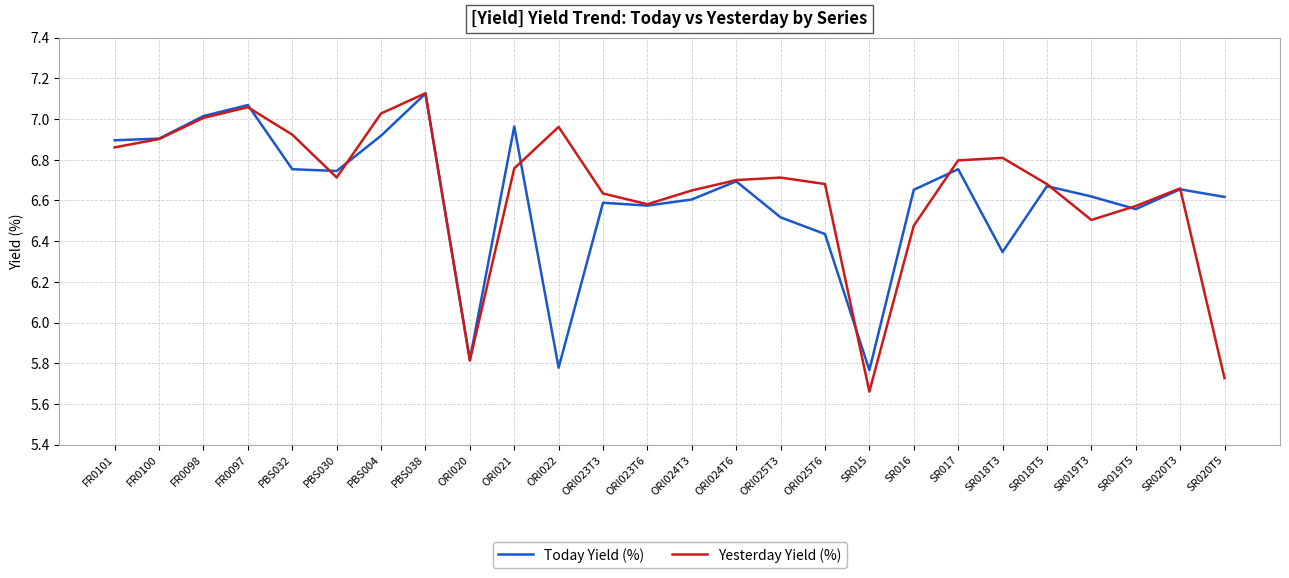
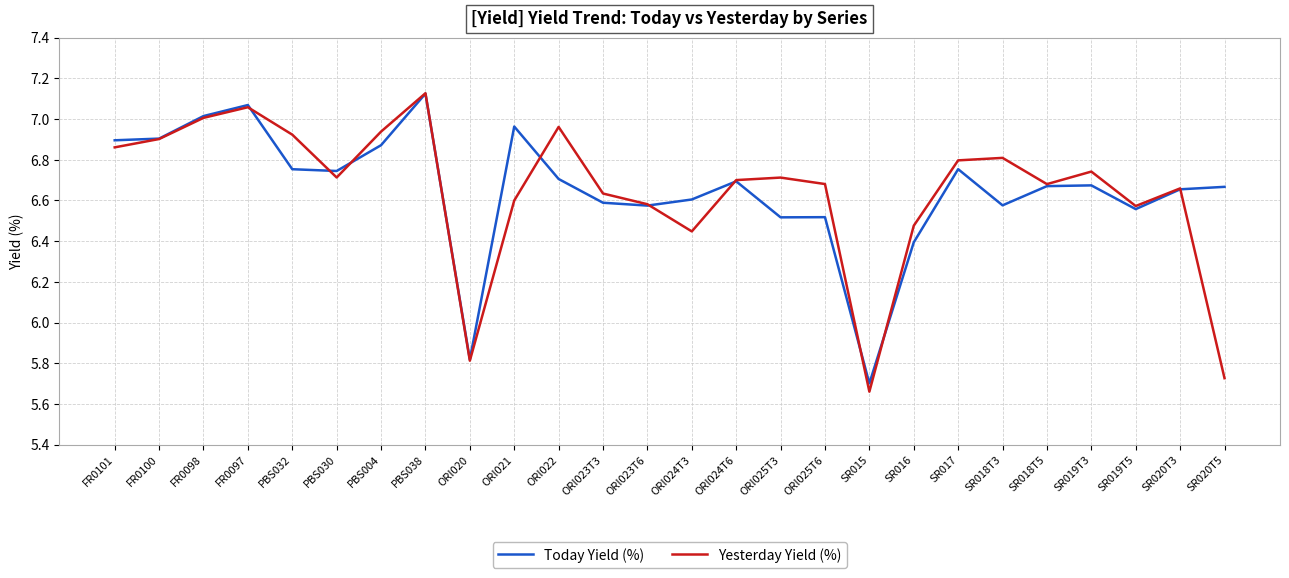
Today Yield (%), PBS004: 6.92 -> 6.87
Yesterday Yield (%), PBS004: 7.03 -> 6.94
Yesterday Yield (%), ORI021: 6.76 -> 6.60
Today Yield (%), ORI022: 5.78 -> 6.71
Yesterday Yield (%), ORI024T3: 6.65 -> 6.45
Today Yield (%), ORI025T6: 6.43 -> 6.52
Today Yield (%), SR015: 5.77 -> 5.70
Today Yield (%), SR016: 6.65 -> 6.39
Today Yield (%), SR018T3: 6.35 -> 6.58
Today Yield (%), SR019T3: 6.62 -> 6.67
Yesterday Yield (%), SR019T3: 6.50 -> 6.74
Today Yield (%), SR020T5: 6.62 -> 6.67
